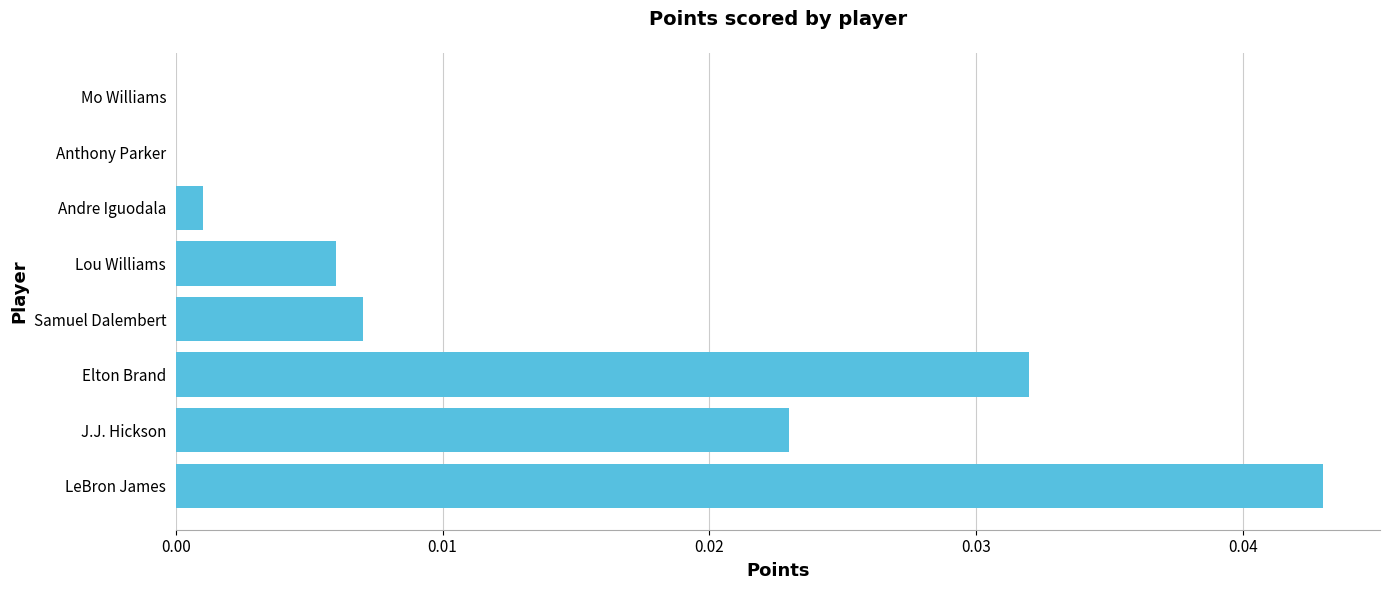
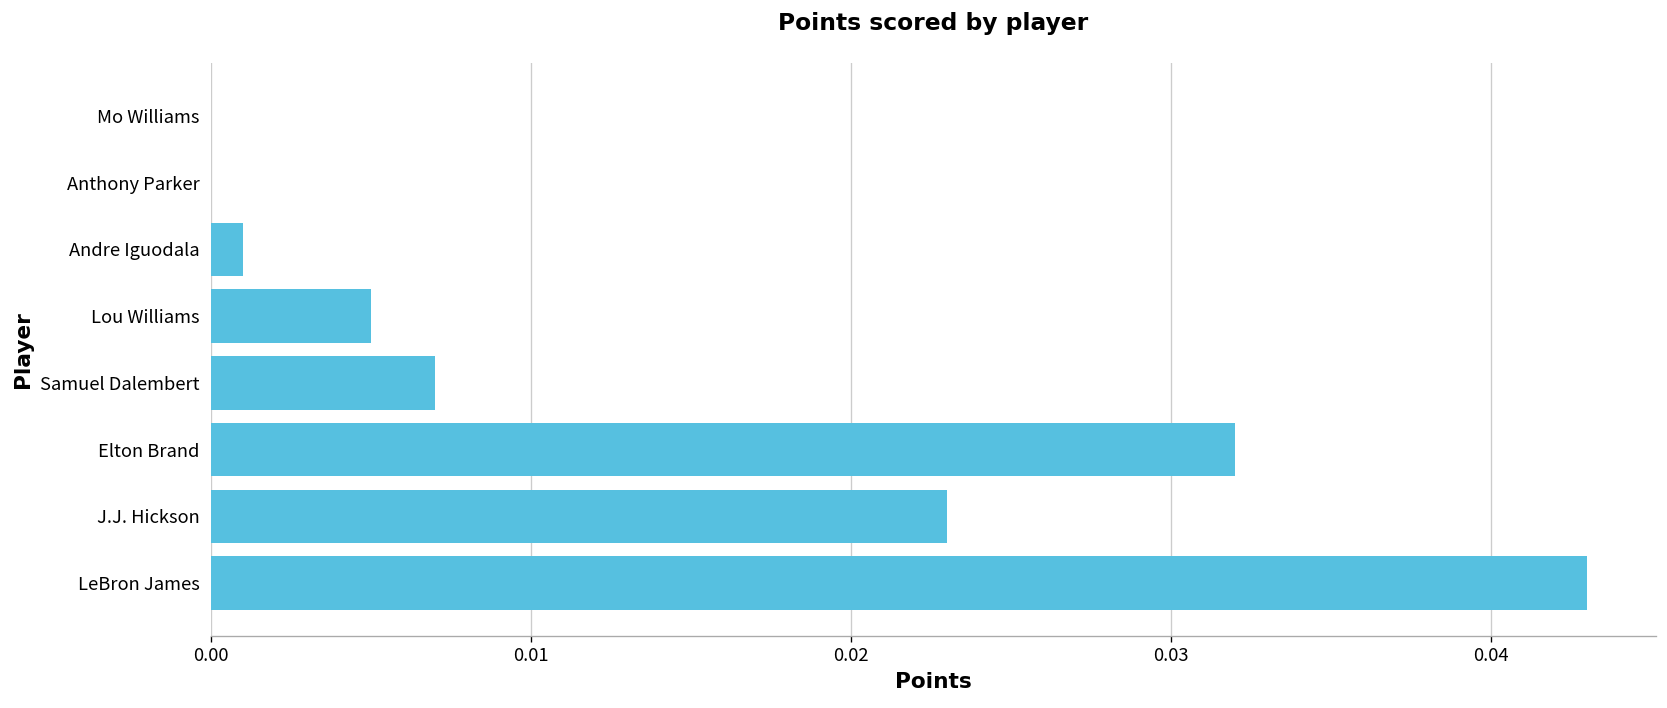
Lou Williams: 0.0060 -> 0.0050
